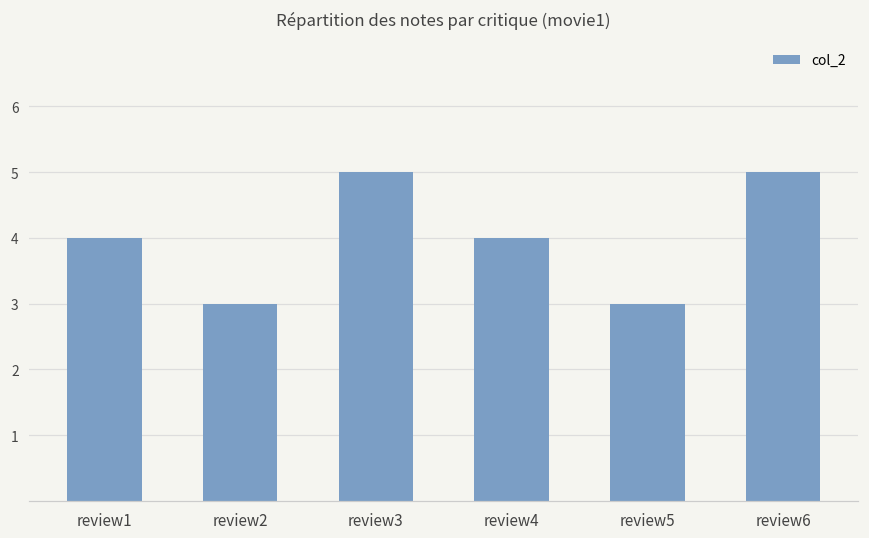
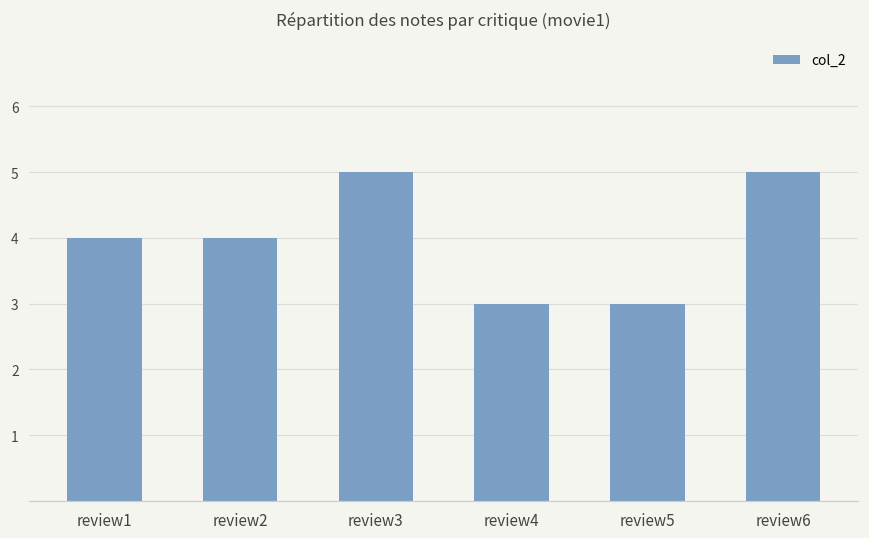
review2: 3 -> 4
review4: 4 -> 3
